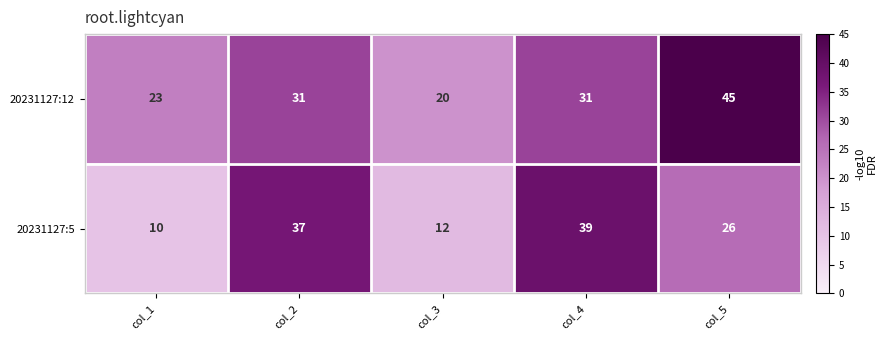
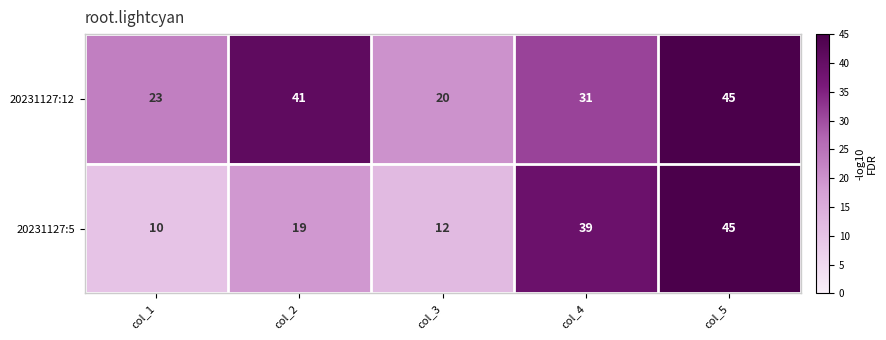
20231127:12, col_2: 31 -> 41
20231127:5, col_2: 37 -> 19
20231127:5, col_5: 26 -> 45
